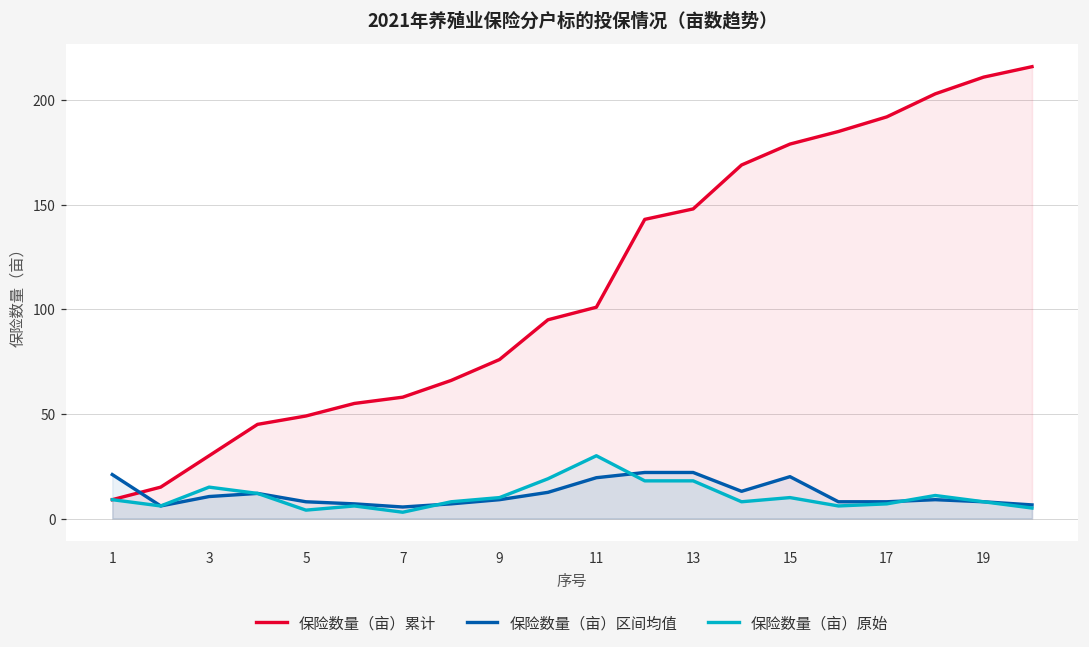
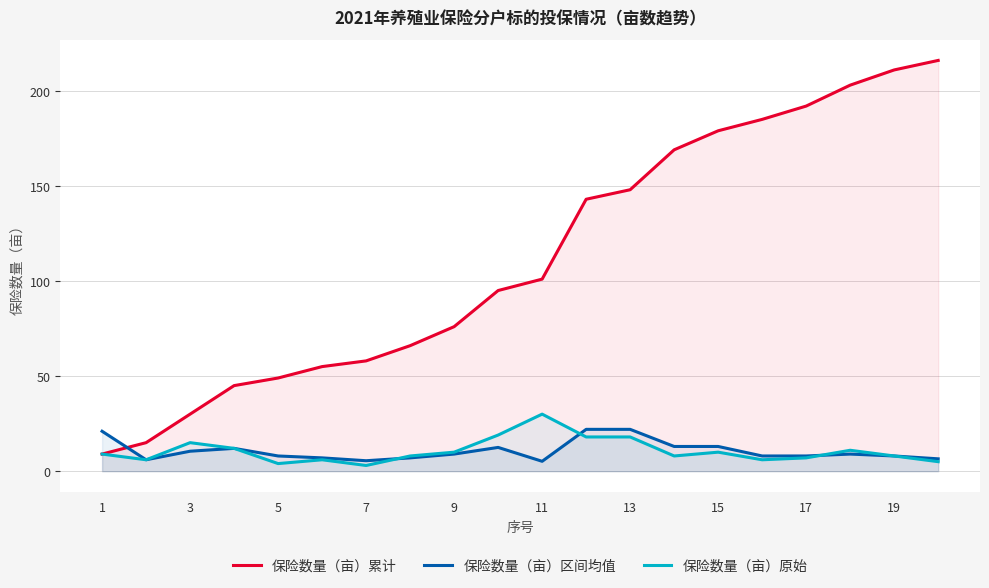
保险数量（亩）区间均值, 11: 20 -> 5
保险数量（亩）区间均值, 15: 20 -> 13
